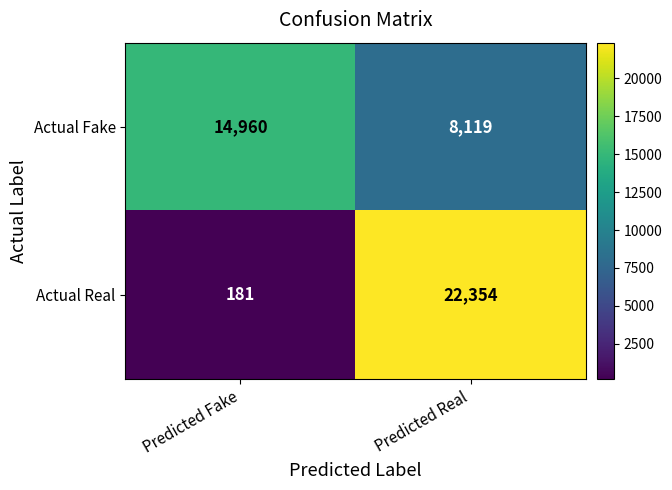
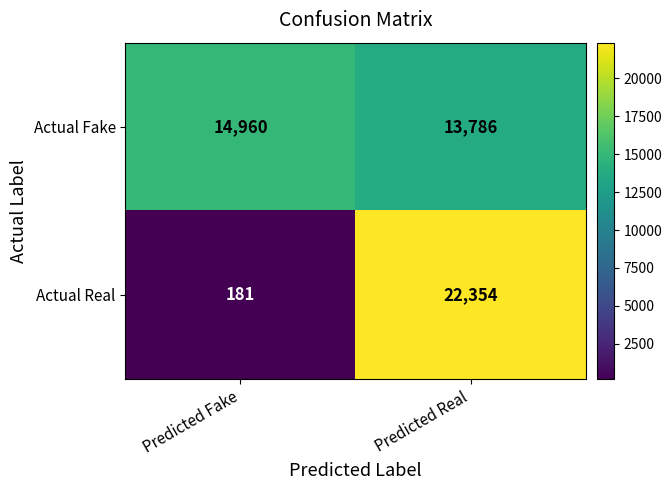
Actual Fake, Predicted Real: 8,119 -> 13,786
